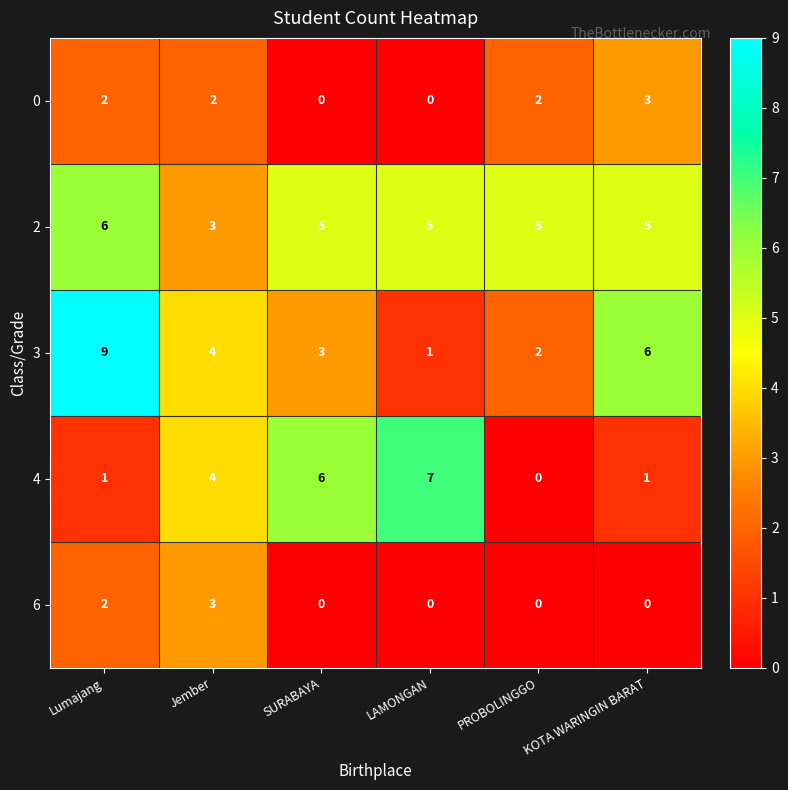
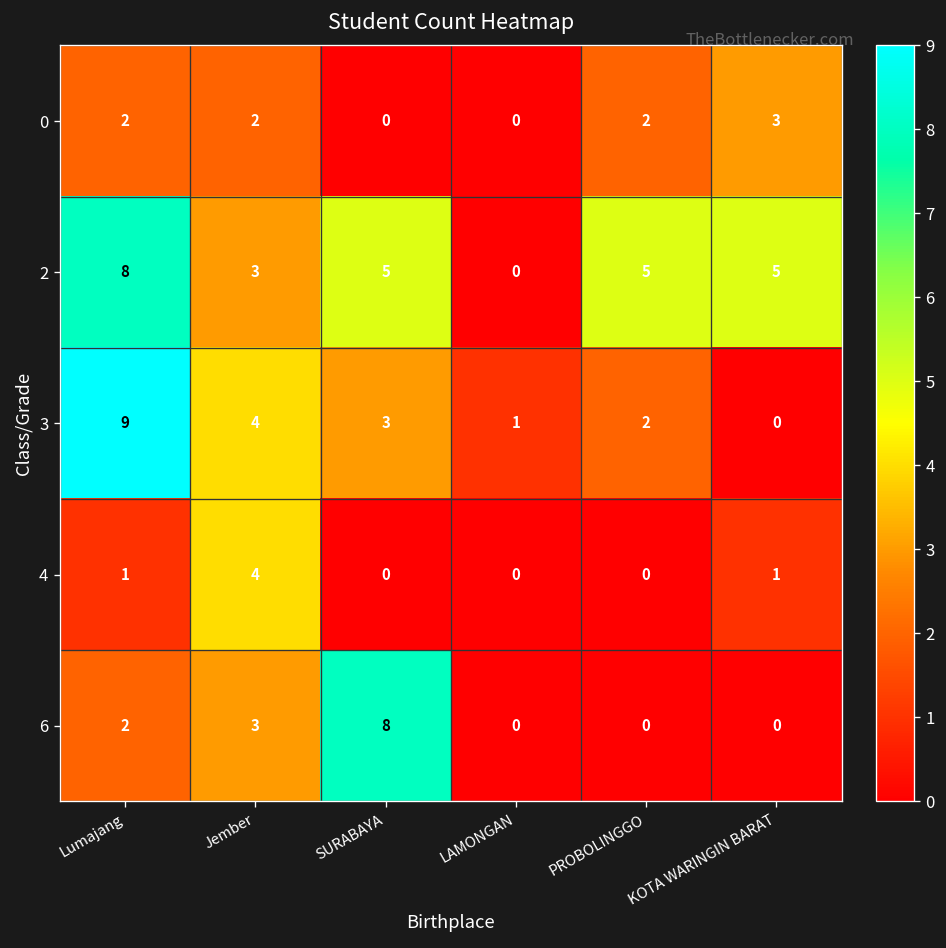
2, Lumajang: 6 -> 8
2, LAMONGAN: 5 -> 0
3, KOTA WARINGIN BARAT: 6 -> 0
4, SURABAYA: 6 -> 0
4, LAMONGAN: 7 -> 0
6, SURABAYA: 0 -> 8
